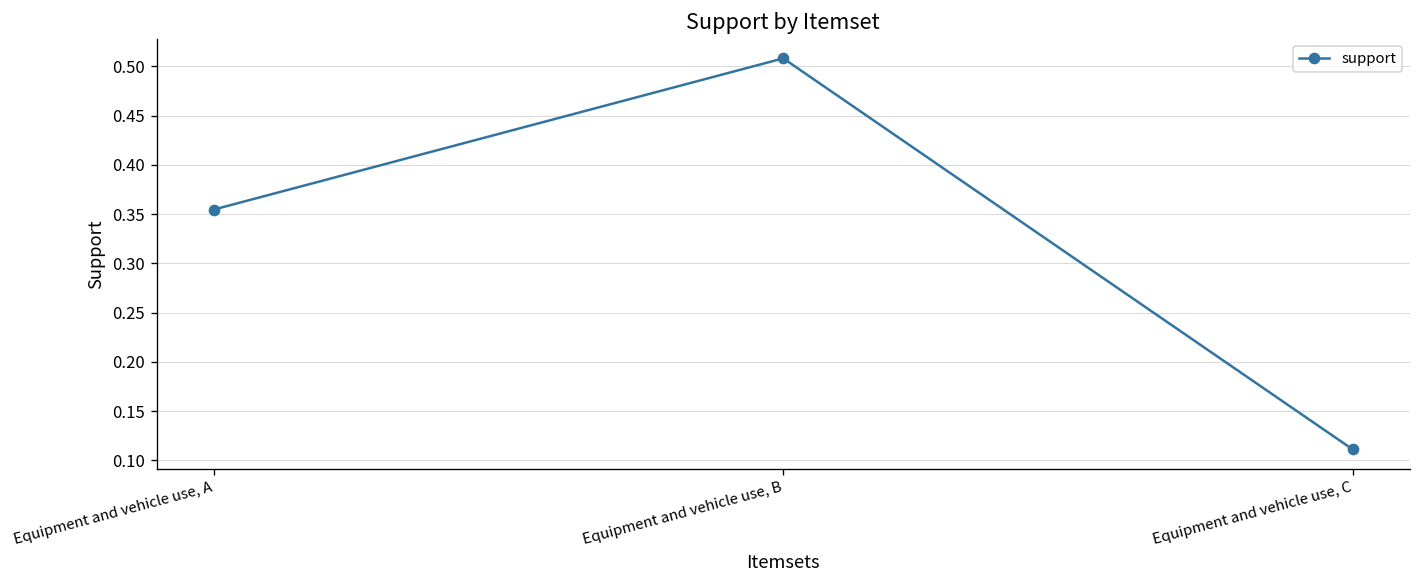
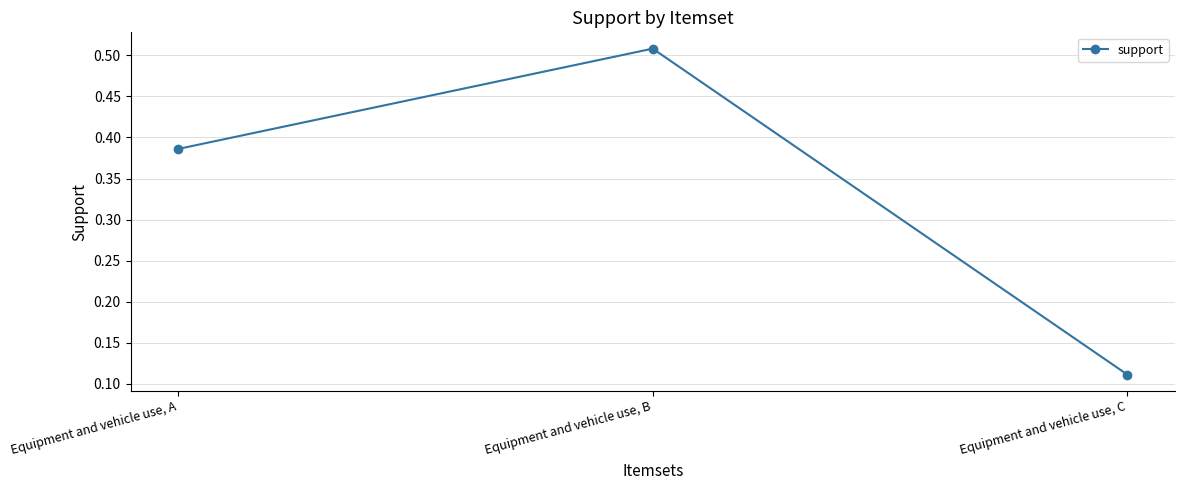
Equipment and vehicle use, A: 0.35 -> 0.39
